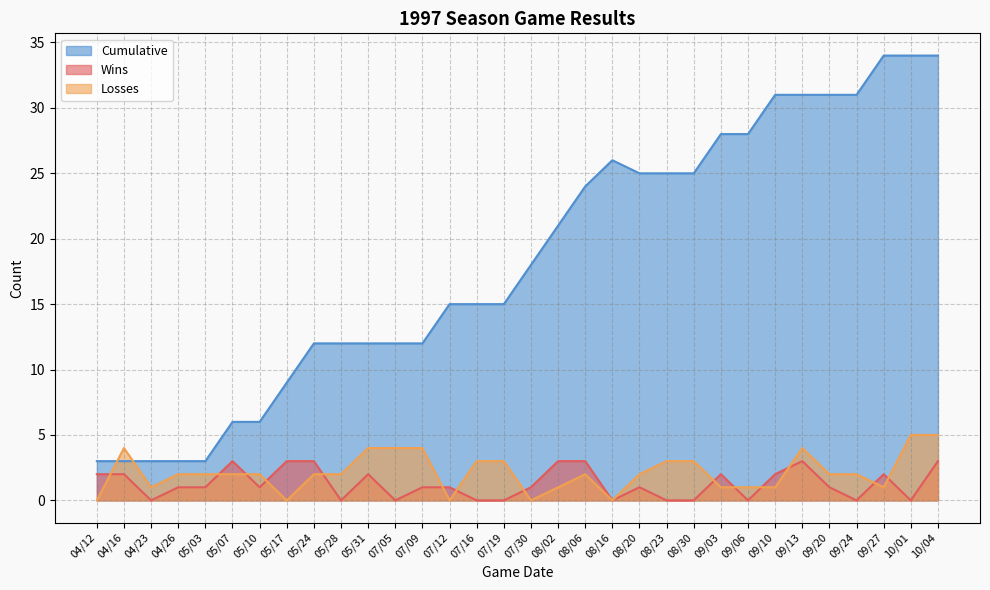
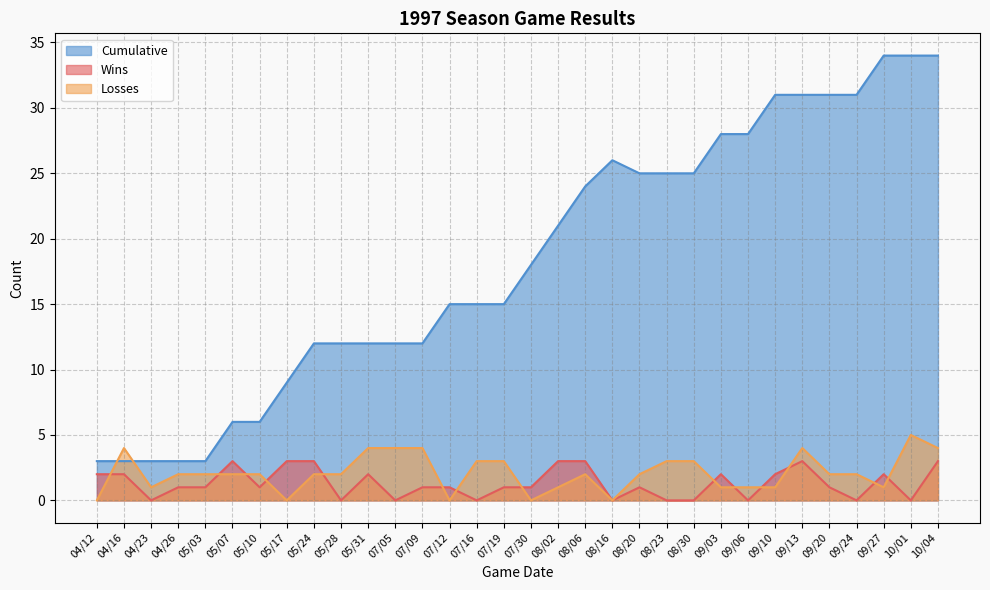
Wins, 07/19: 0 -> 1
Losses, 10/04: 5 -> 4
